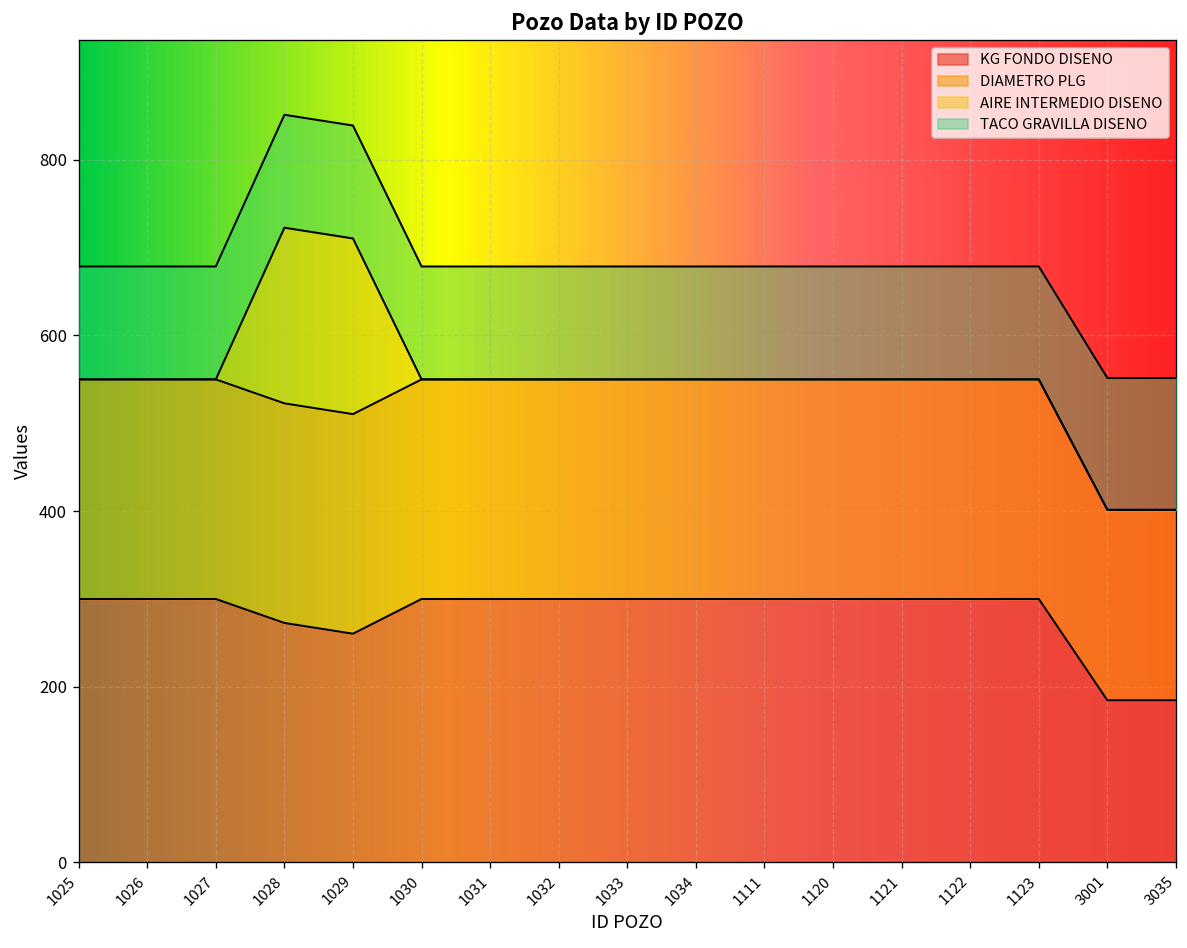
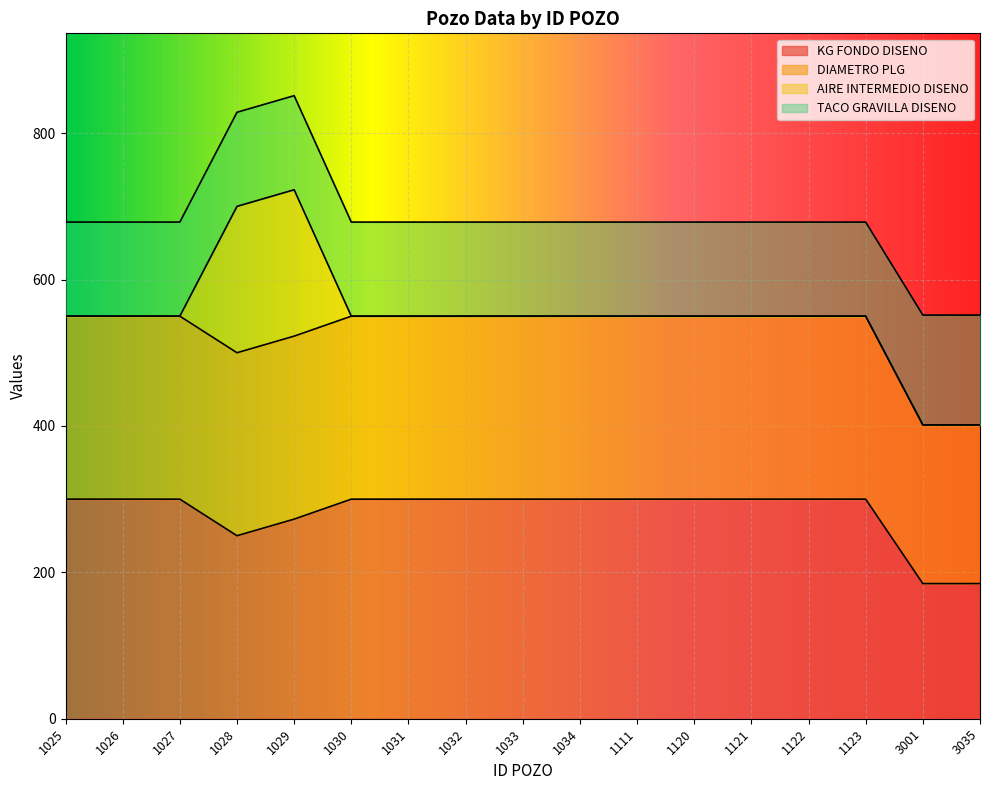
KG FONDO DISENO, 1028: 270 -> 250
KG FONDO DISENO, 1029: 260 -> 270
